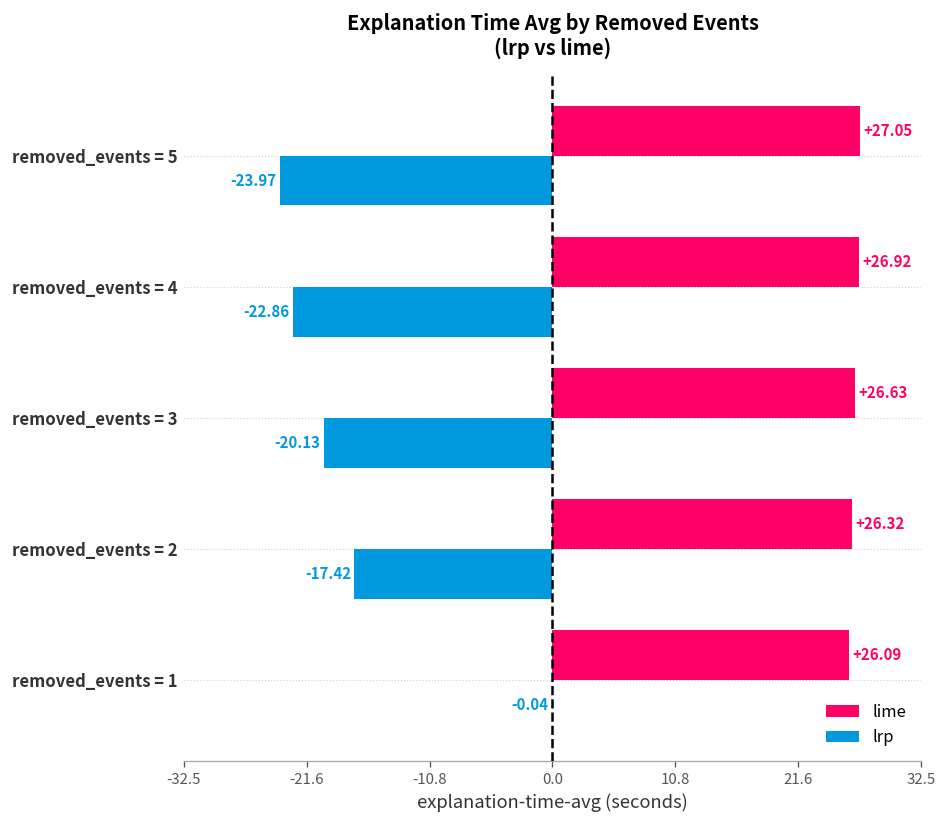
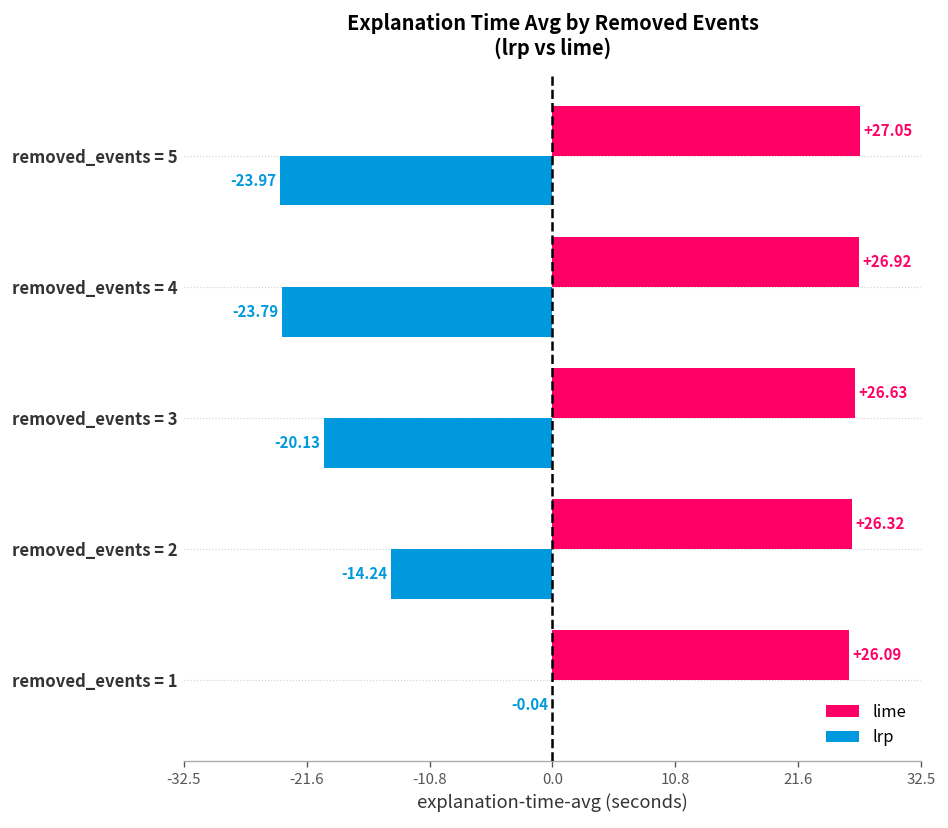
lrp, removed_events = 4: -22.86 -> -23.79
lrp, removed_events = 2: -17.42 -> -14.24
